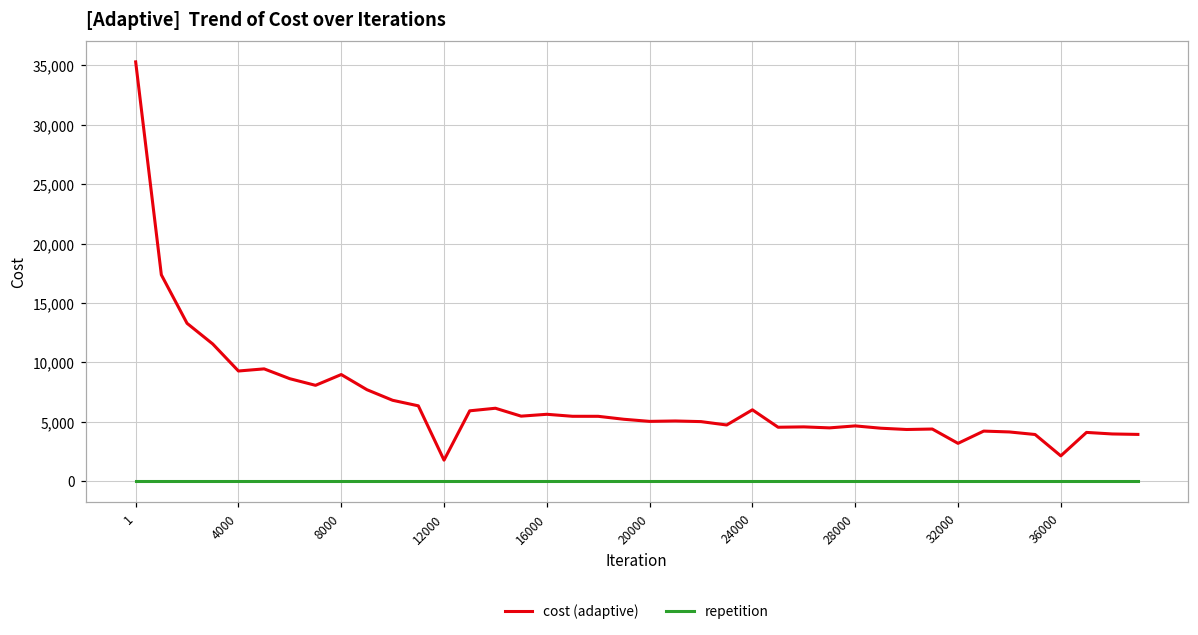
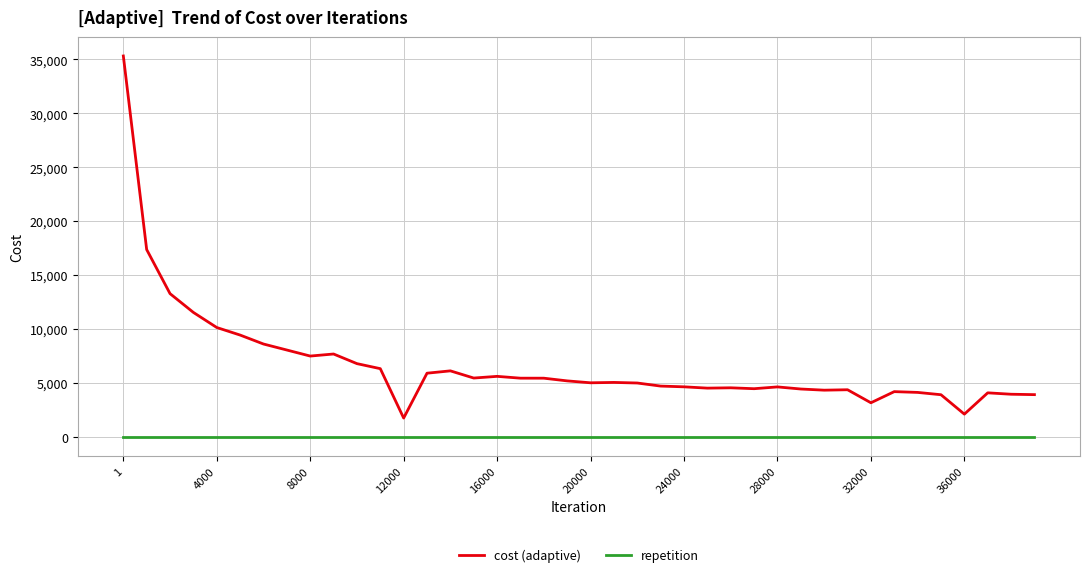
cost (adaptive), 4000: 9,300 -> 10,100
cost (adaptive), 8000: 9,000 -> 7,500
cost (adaptive), 24000: 6,000 -> 4,700
